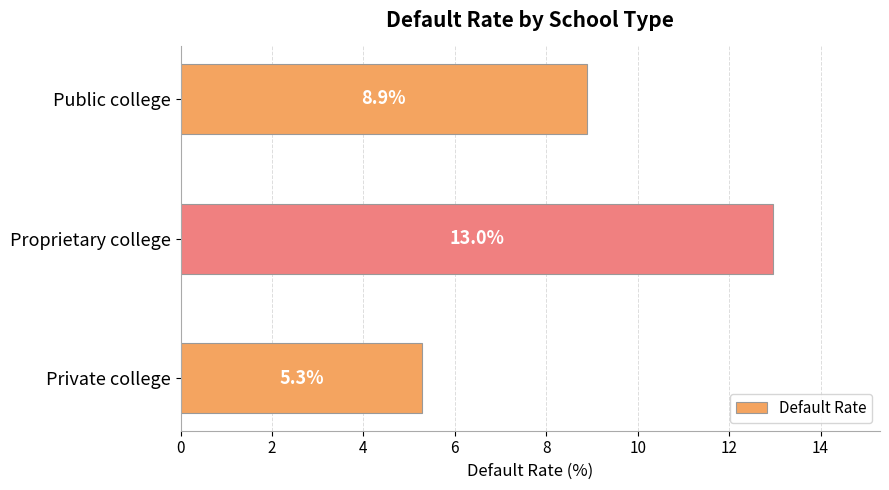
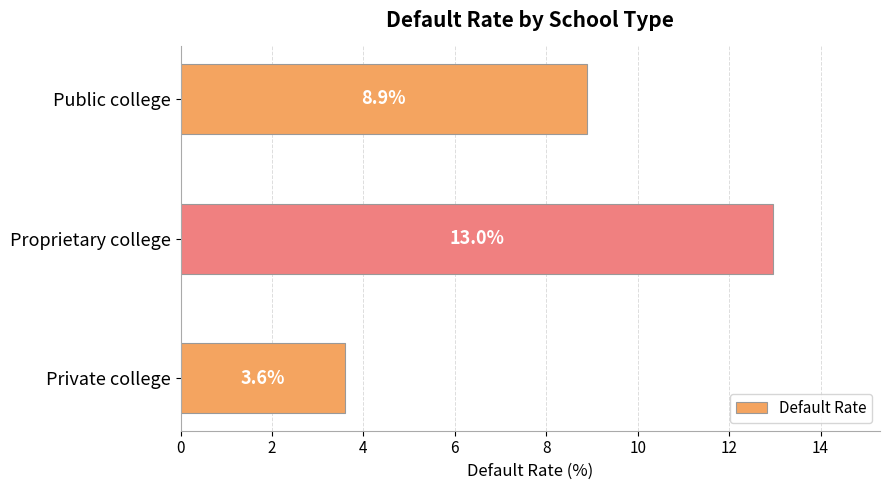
Private college: 5.3% -> 3.6%
